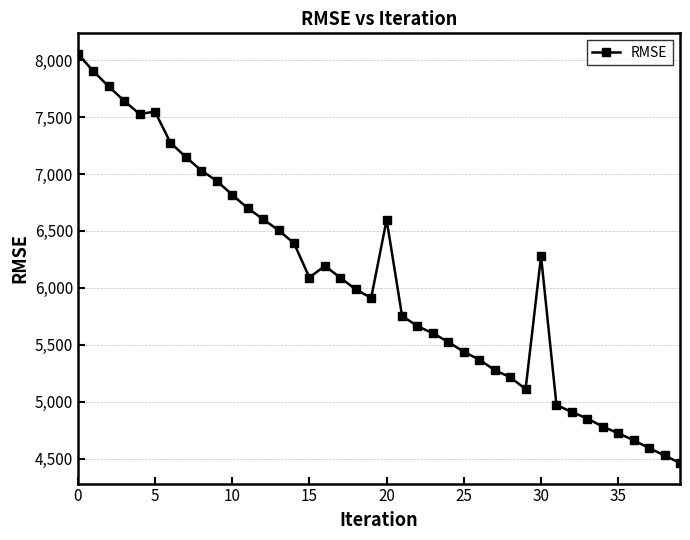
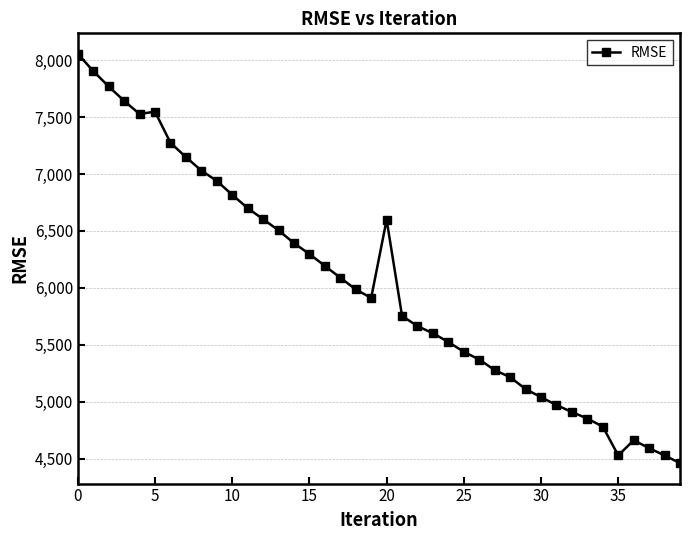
15: 6,090 -> 6,300
30: 6,280 -> 5,040
35: 4,720 -> 4,530
